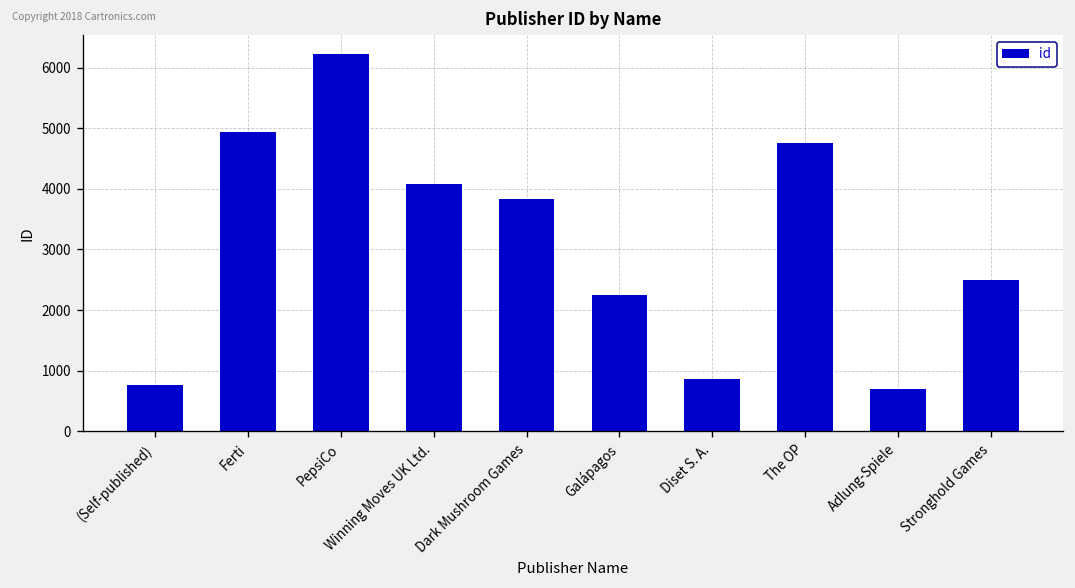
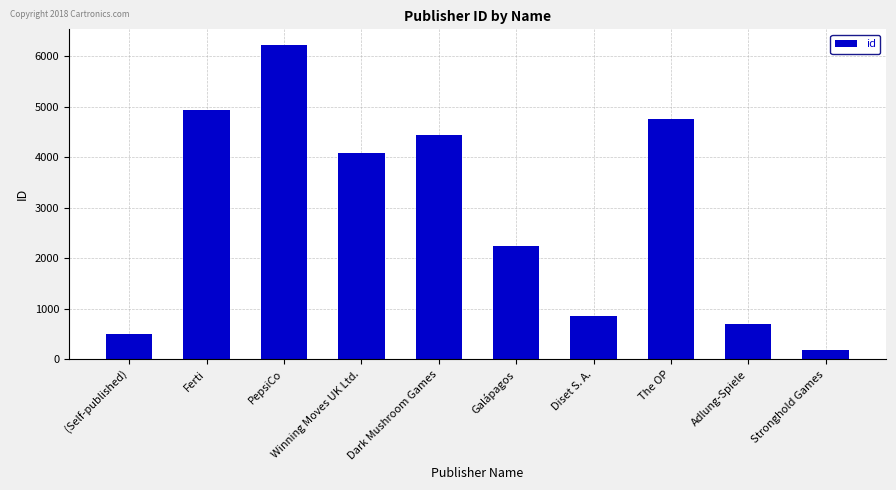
(Self-published): 800 -> 500
Dark Mushroom Games: 3800 -> 4400
Stronghold Games: 2500 -> 200
